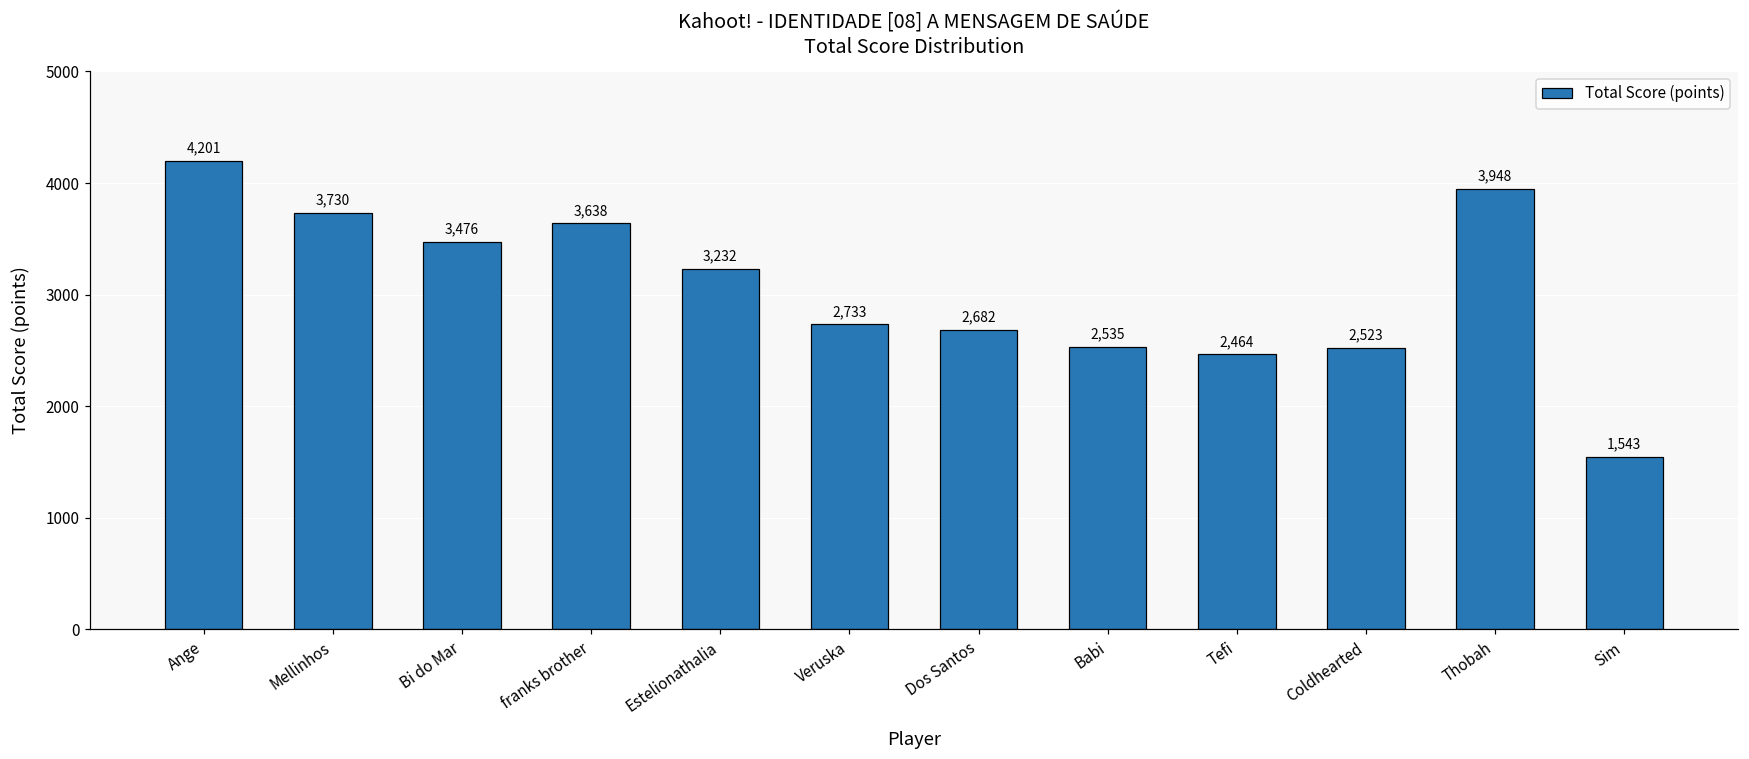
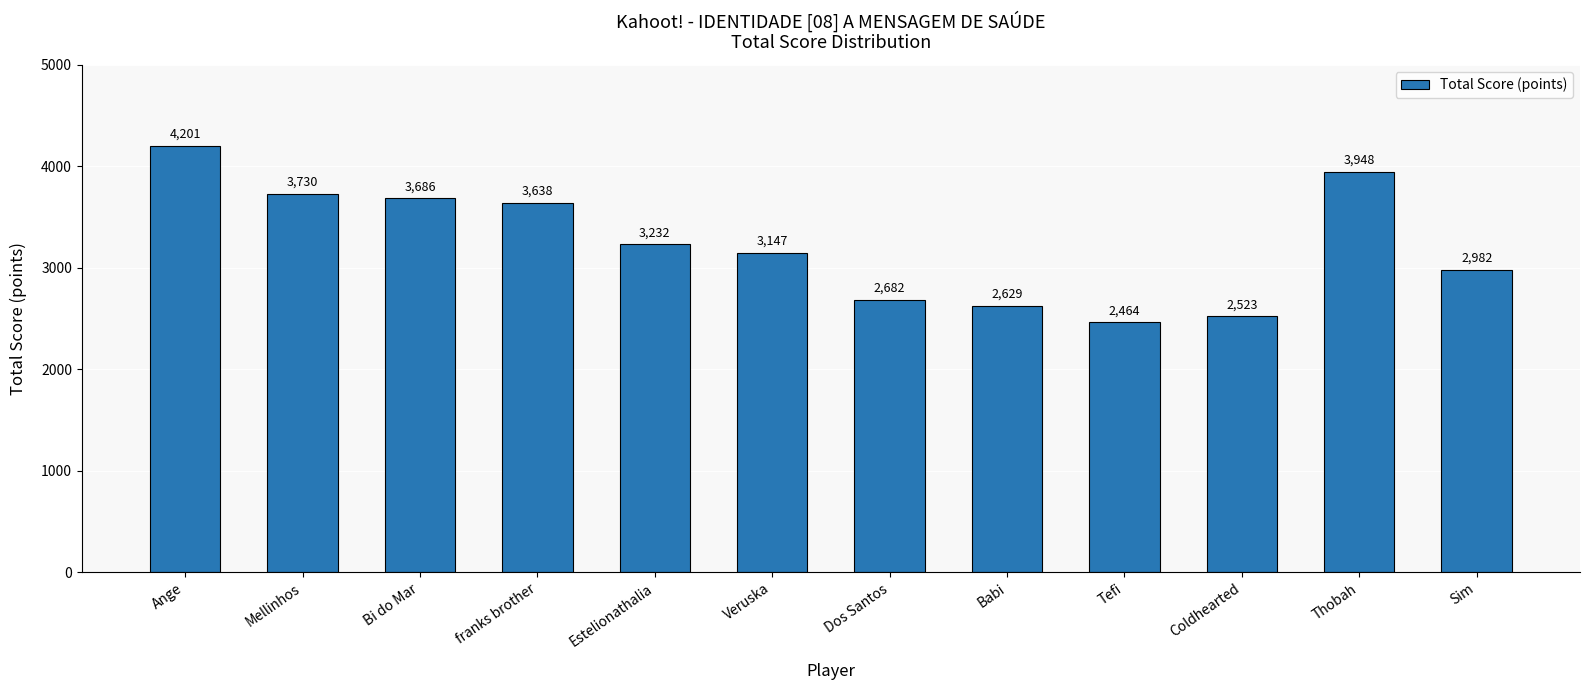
Bi do Mar: 3,476 -> 3,686
Veruska: 2,733 -> 3,147
Babi: 2,535 -> 2,629
Sim: 1,543 -> 2,982
